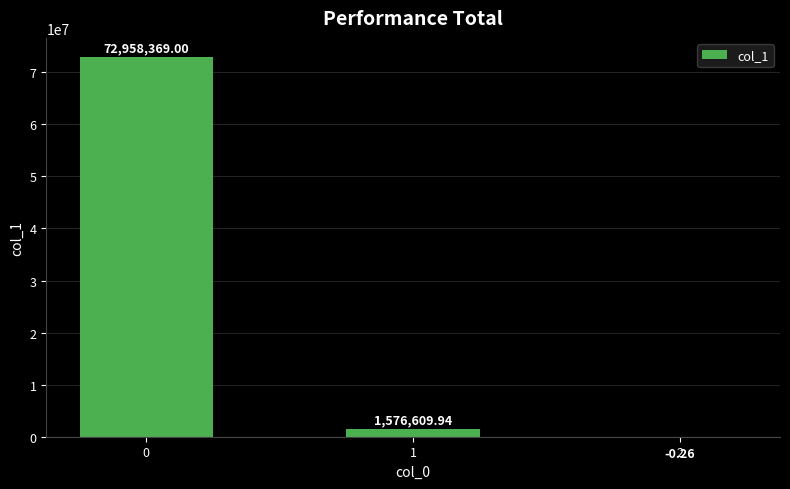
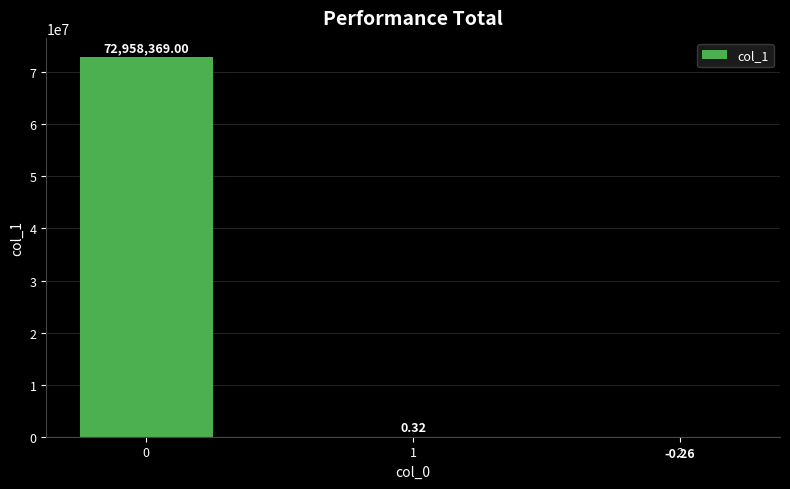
1: 1,576,609.94 -> 0.32
